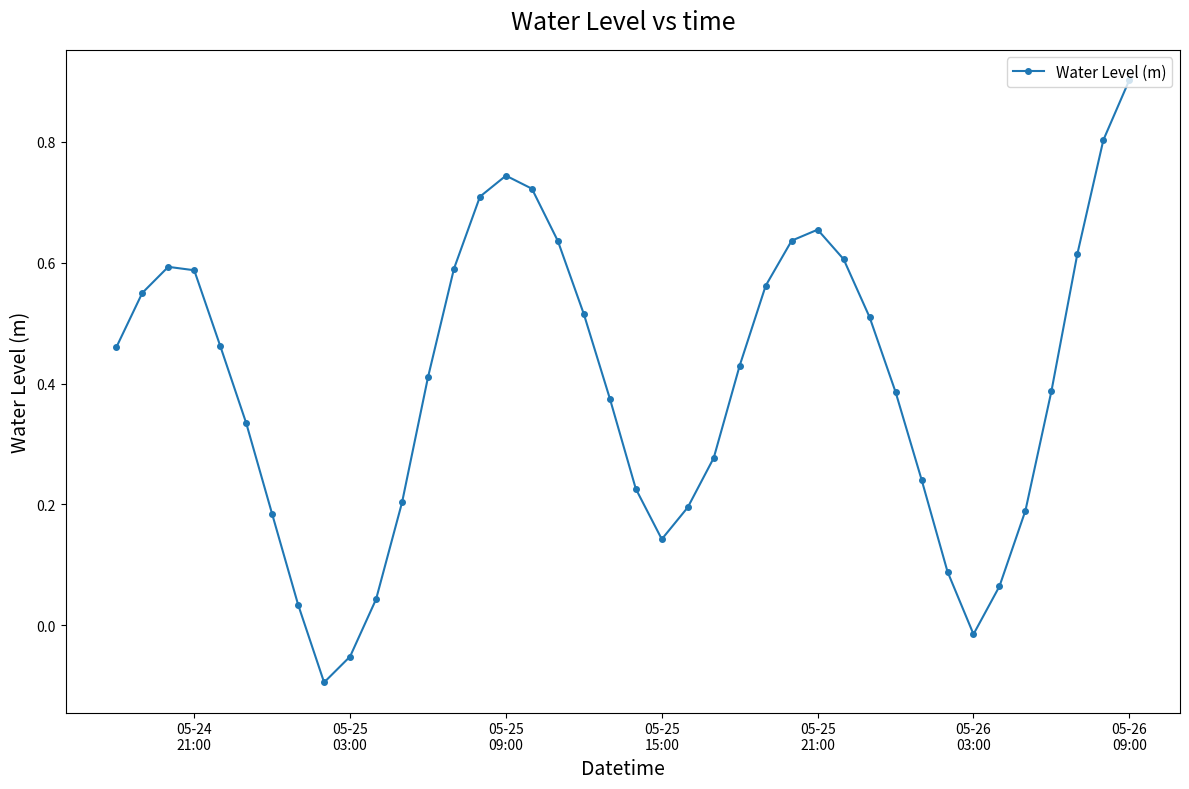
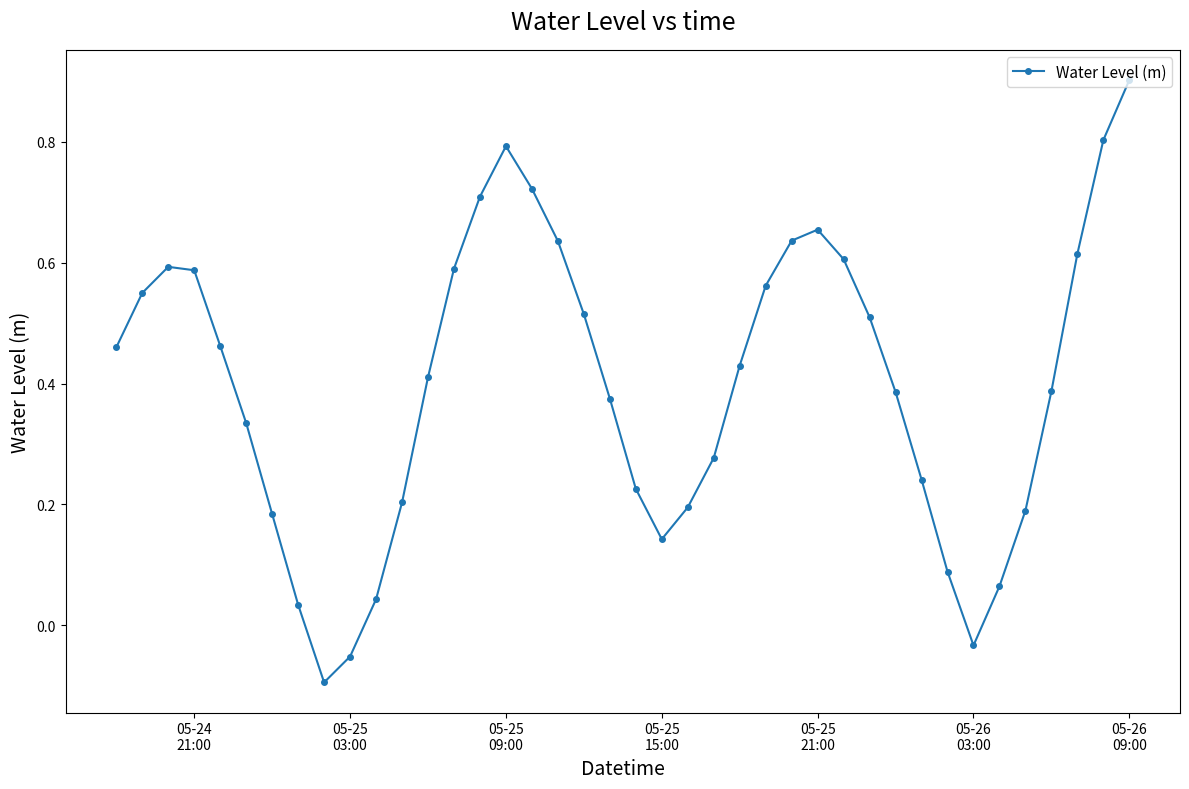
05-25 09:00: 0.74 -> 0.79
05-26 03:00: -0.01 -> -0.03
